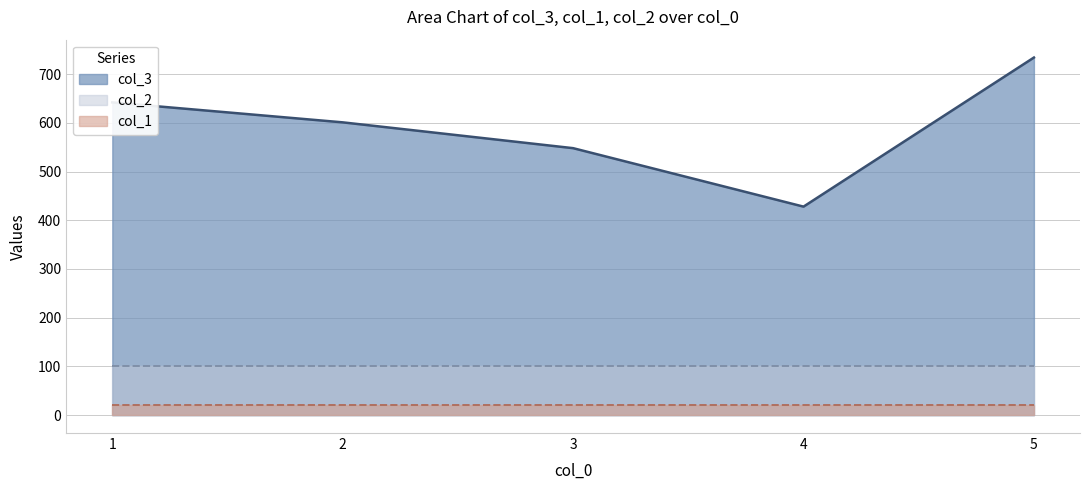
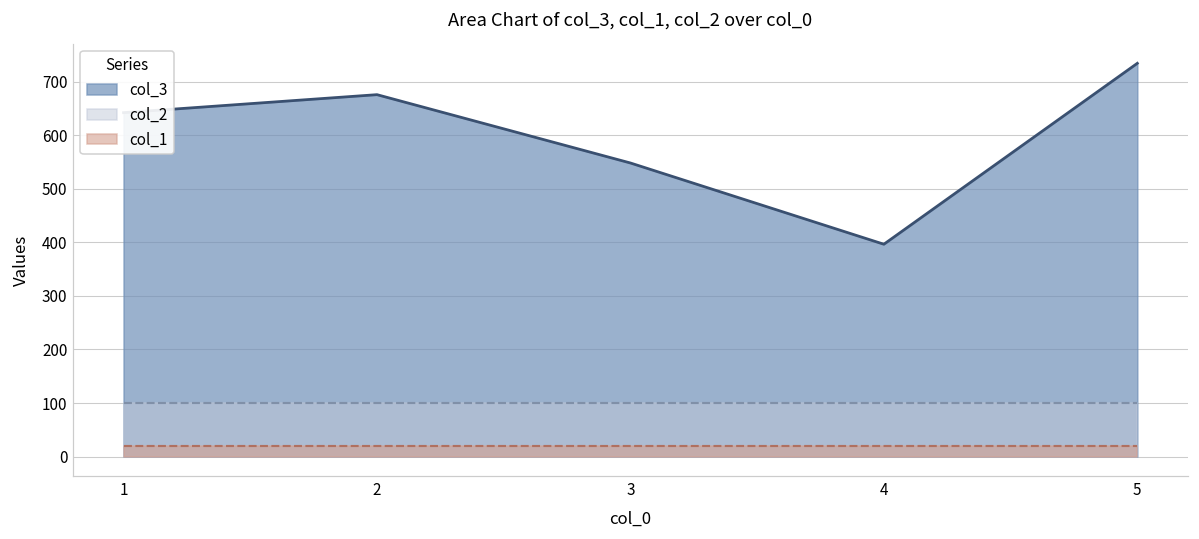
col_3, 2: 600 -> 680
col_3, 4: 430 -> 400
